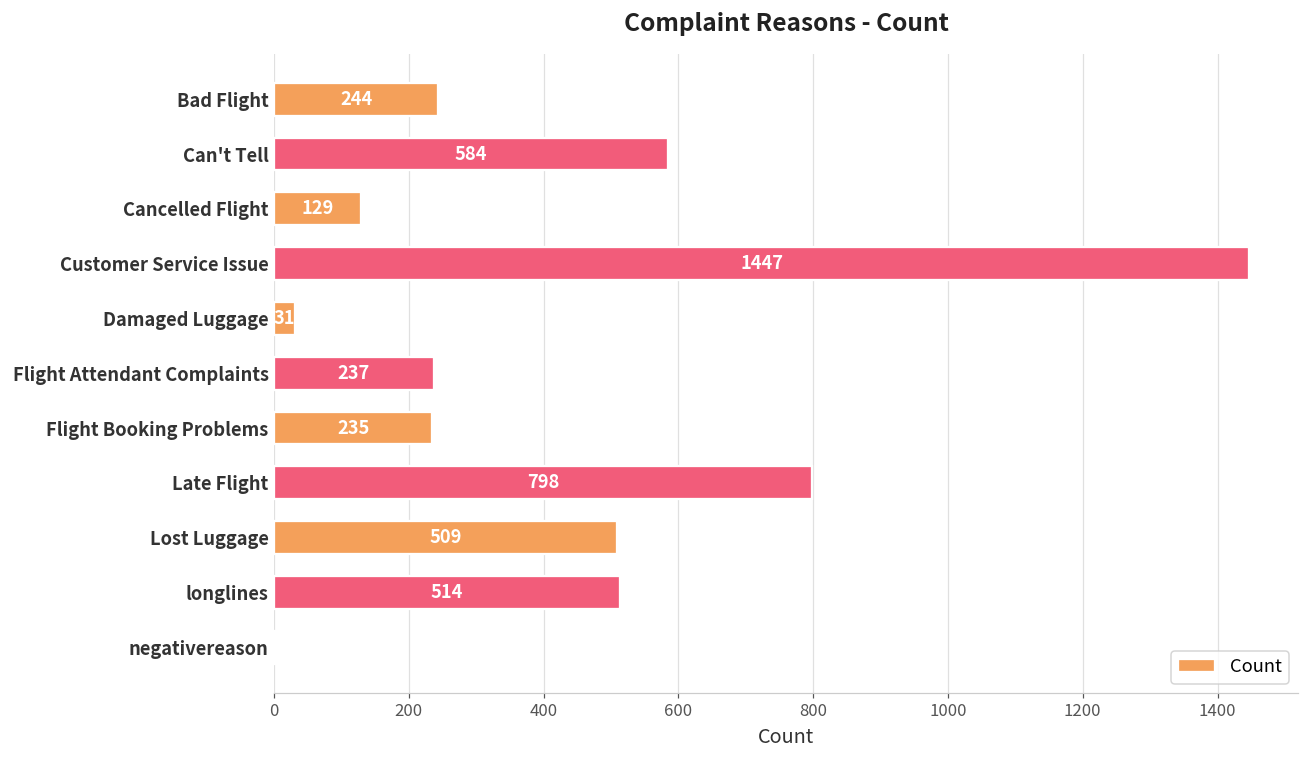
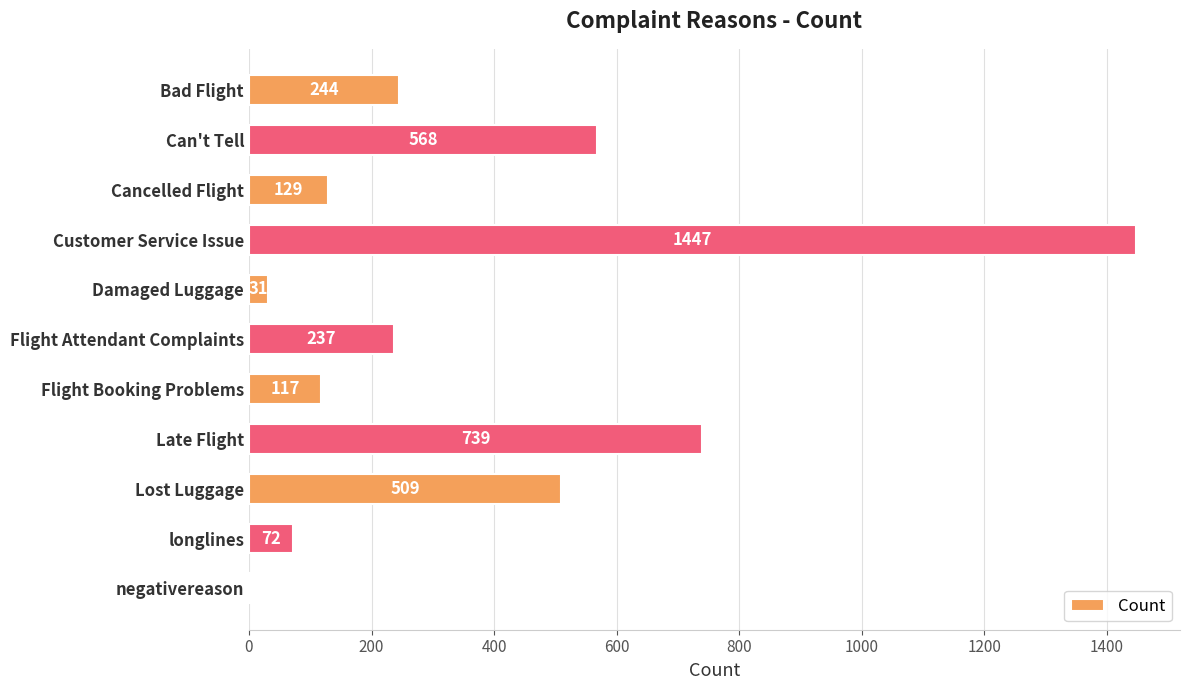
Can't Tell: 584 -> 568
Flight Booking Problems: 235 -> 117
Late Flight: 798 -> 739
longlines: 514 -> 72
